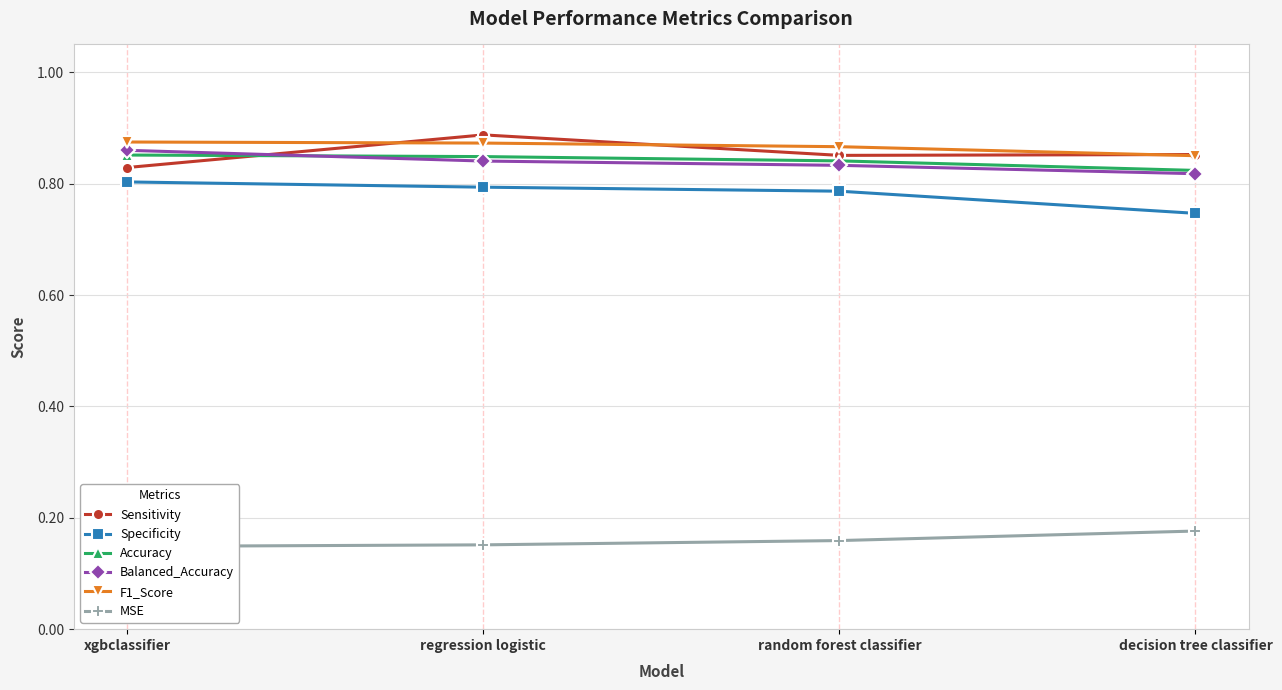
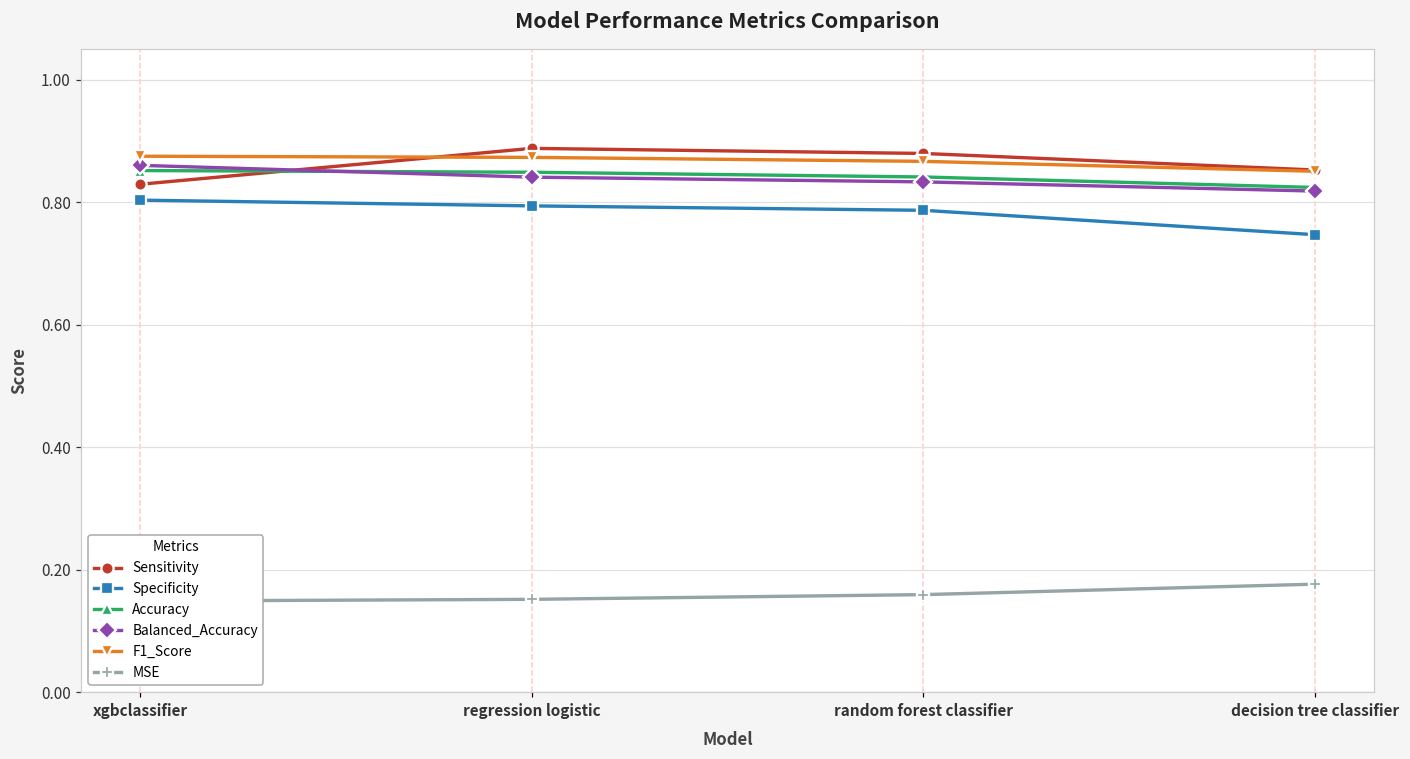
Sensitivity, random forest classifier: 0.85 -> 0.88
